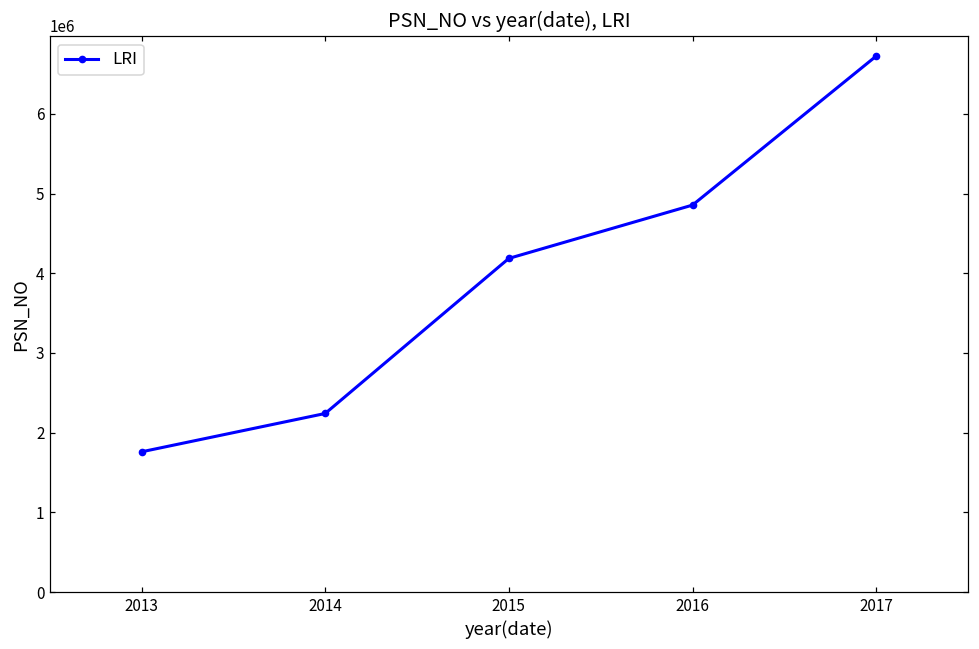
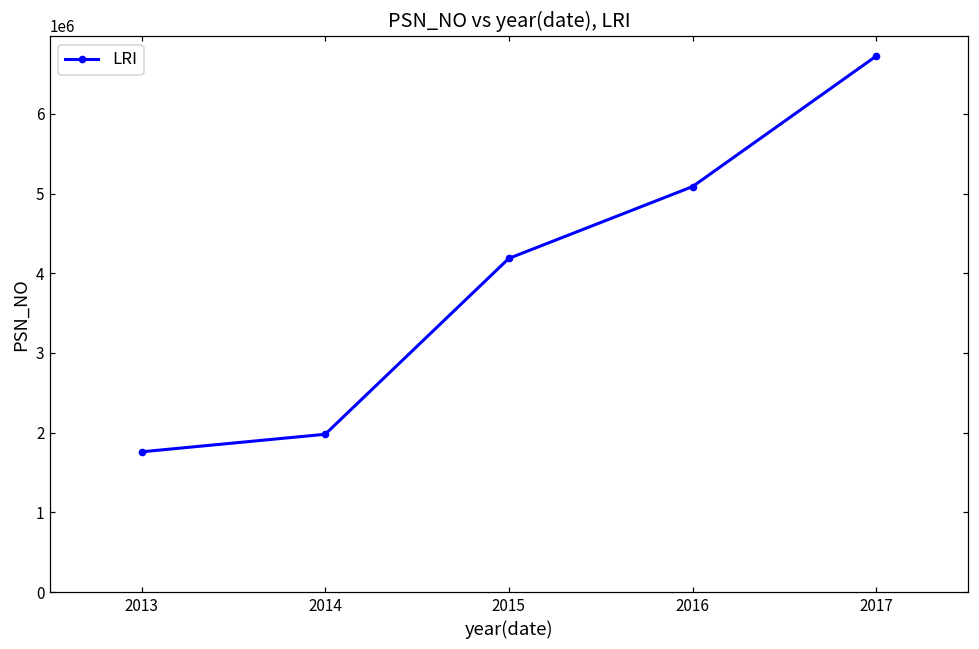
2014: 2200000 -> 2000000
2016: 4900000 -> 5100000
